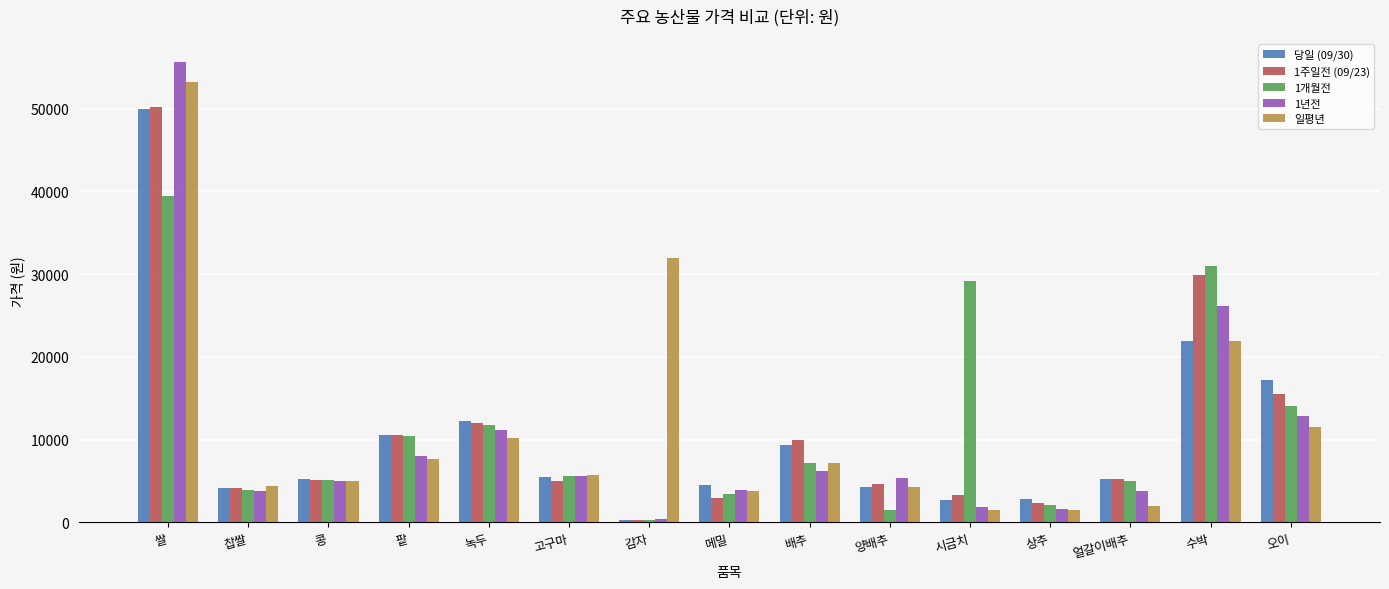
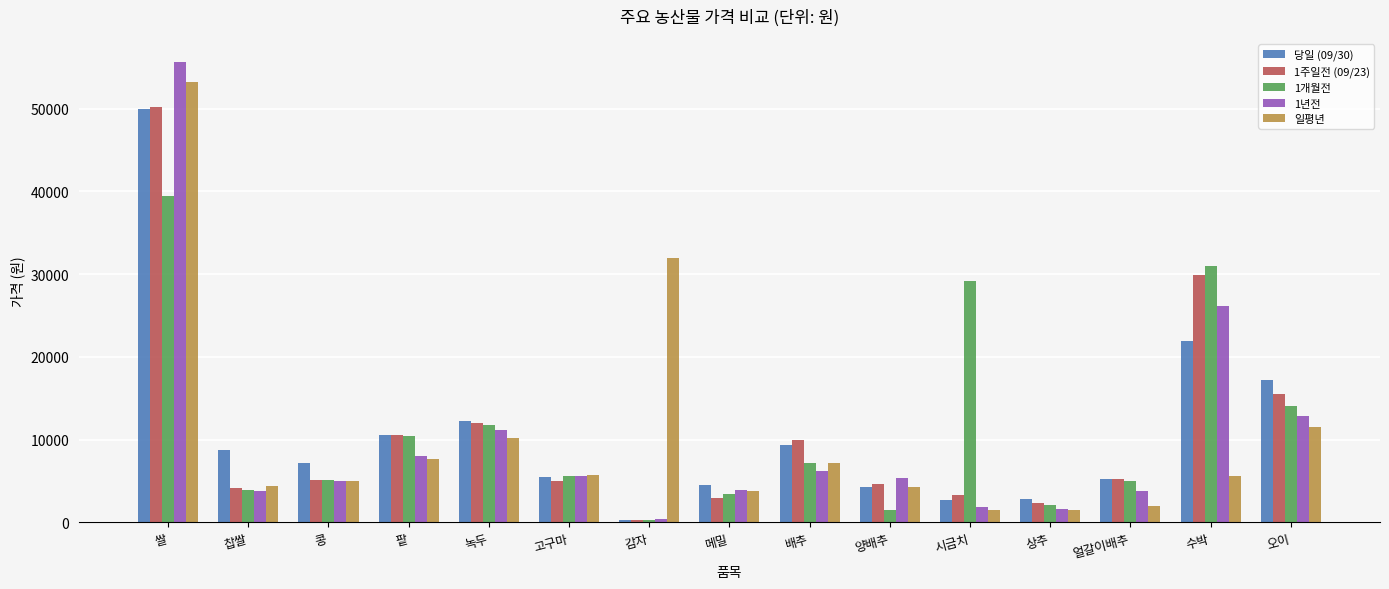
당일 (09/30), 찹쌀: 4000 -> 9000
당일 (09/30), 콩: 5000 -> 7000
일평년, 수박: 22000 -> 6000
